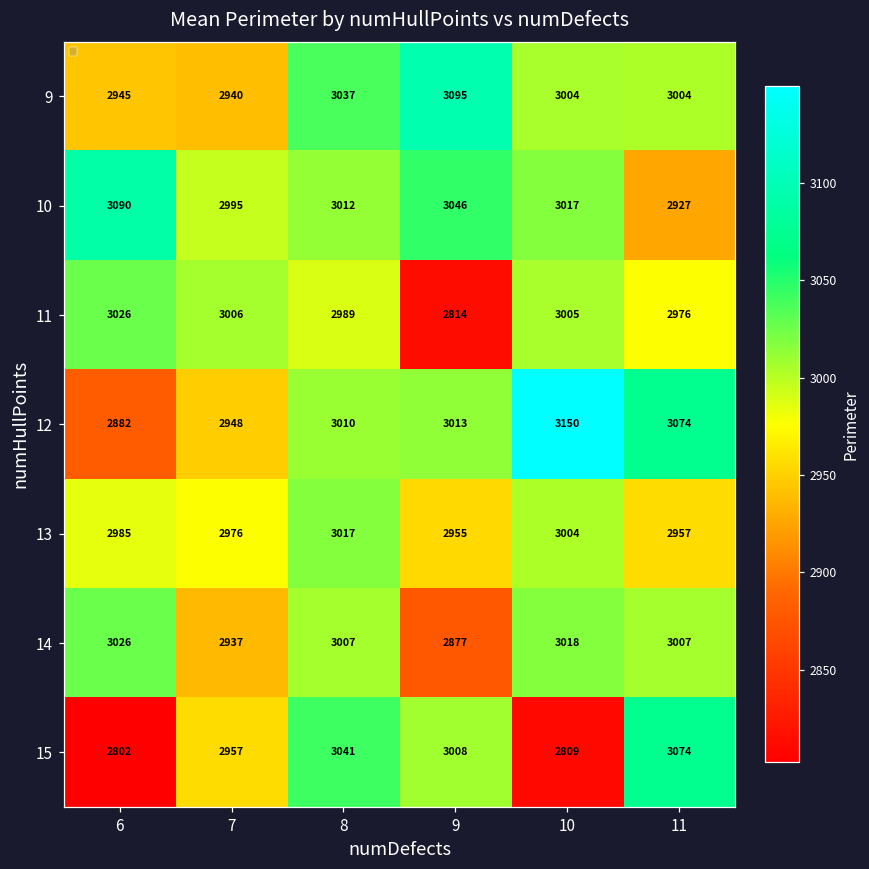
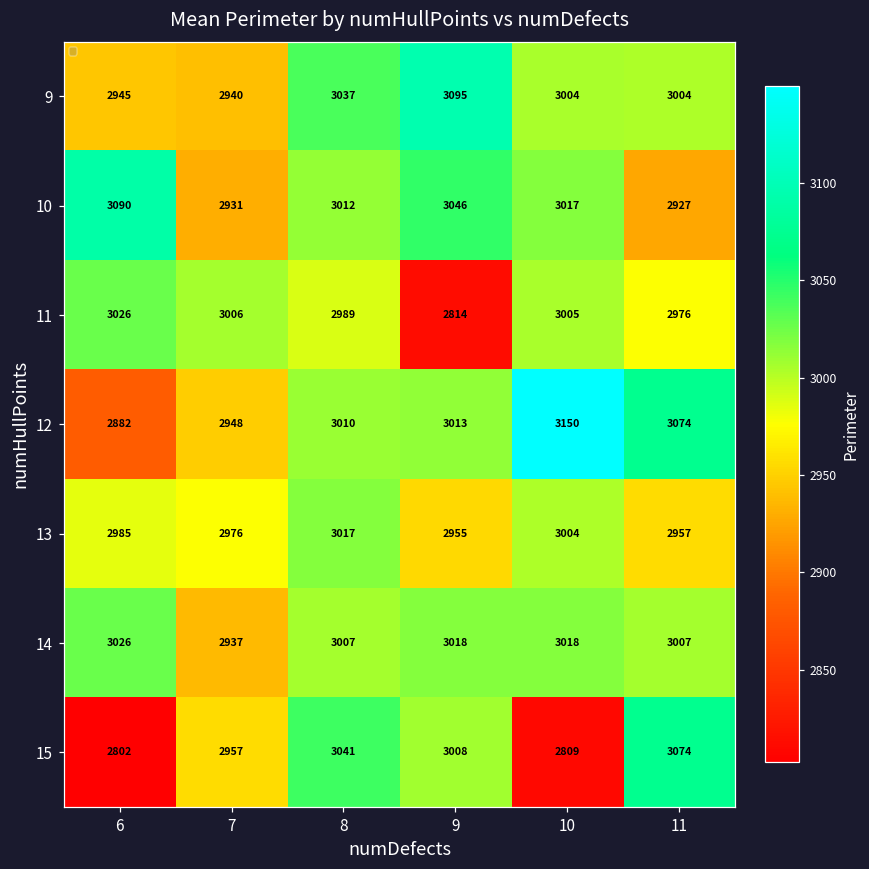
10, 7: 2995 -> 2931
14, 9: 2877 -> 3018
